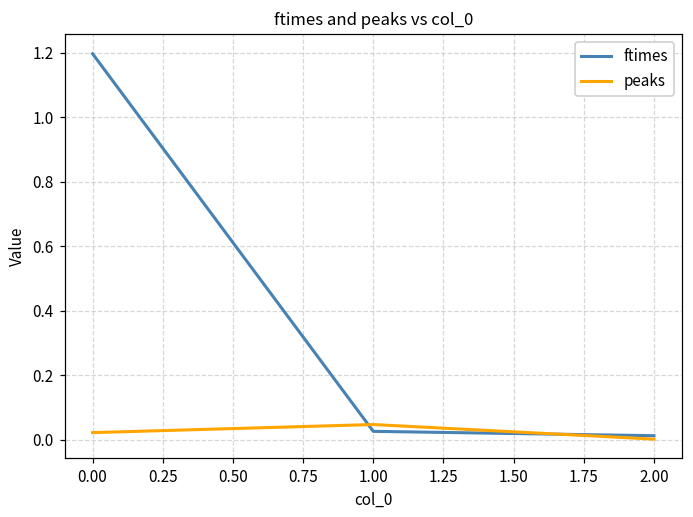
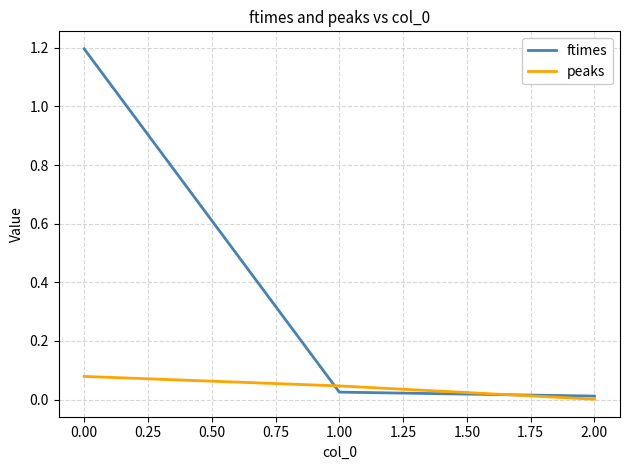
peaks, 0.00: 0.02 -> 0.08
